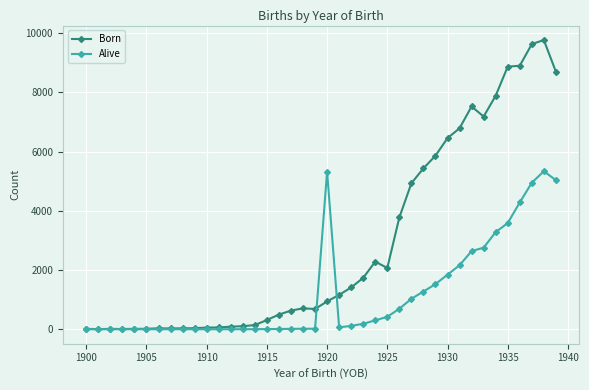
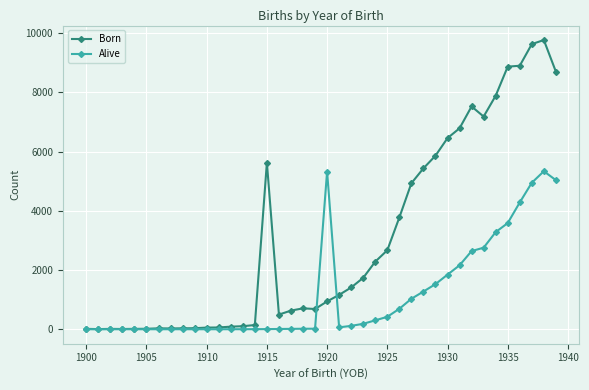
Born, 1915: 300 -> 5600
Born, 1925: 2100 -> 2700
